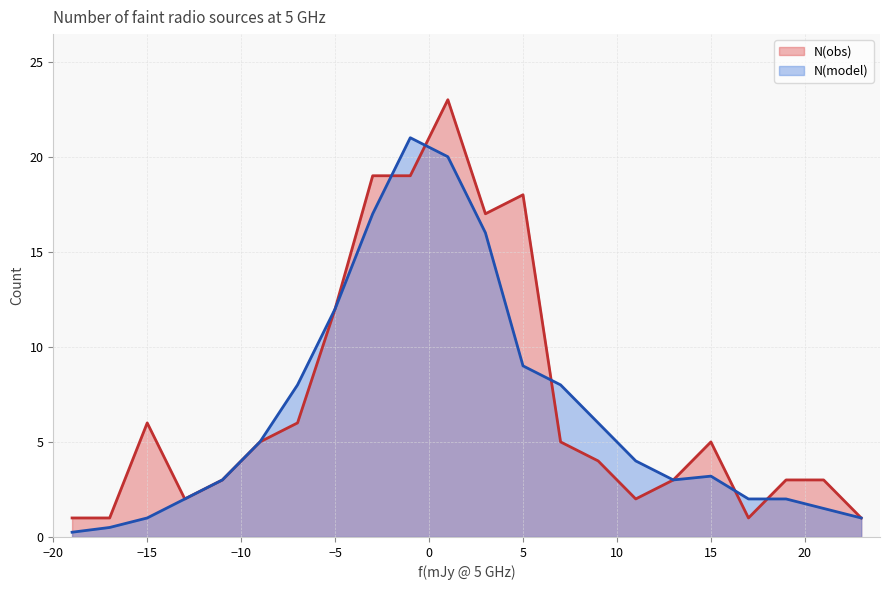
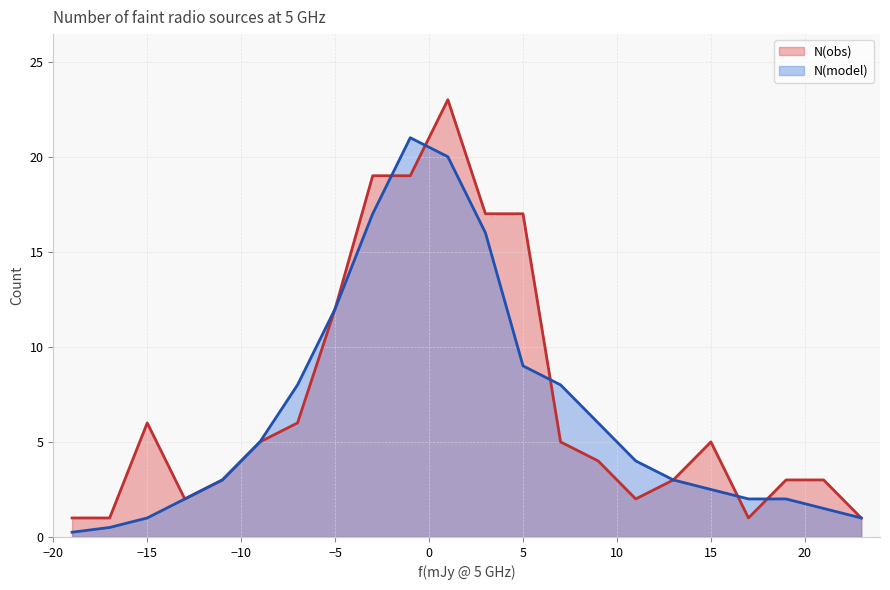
N(obs), 5: 18 -> 17
N(model), 15: 3.2 -> 2.5
